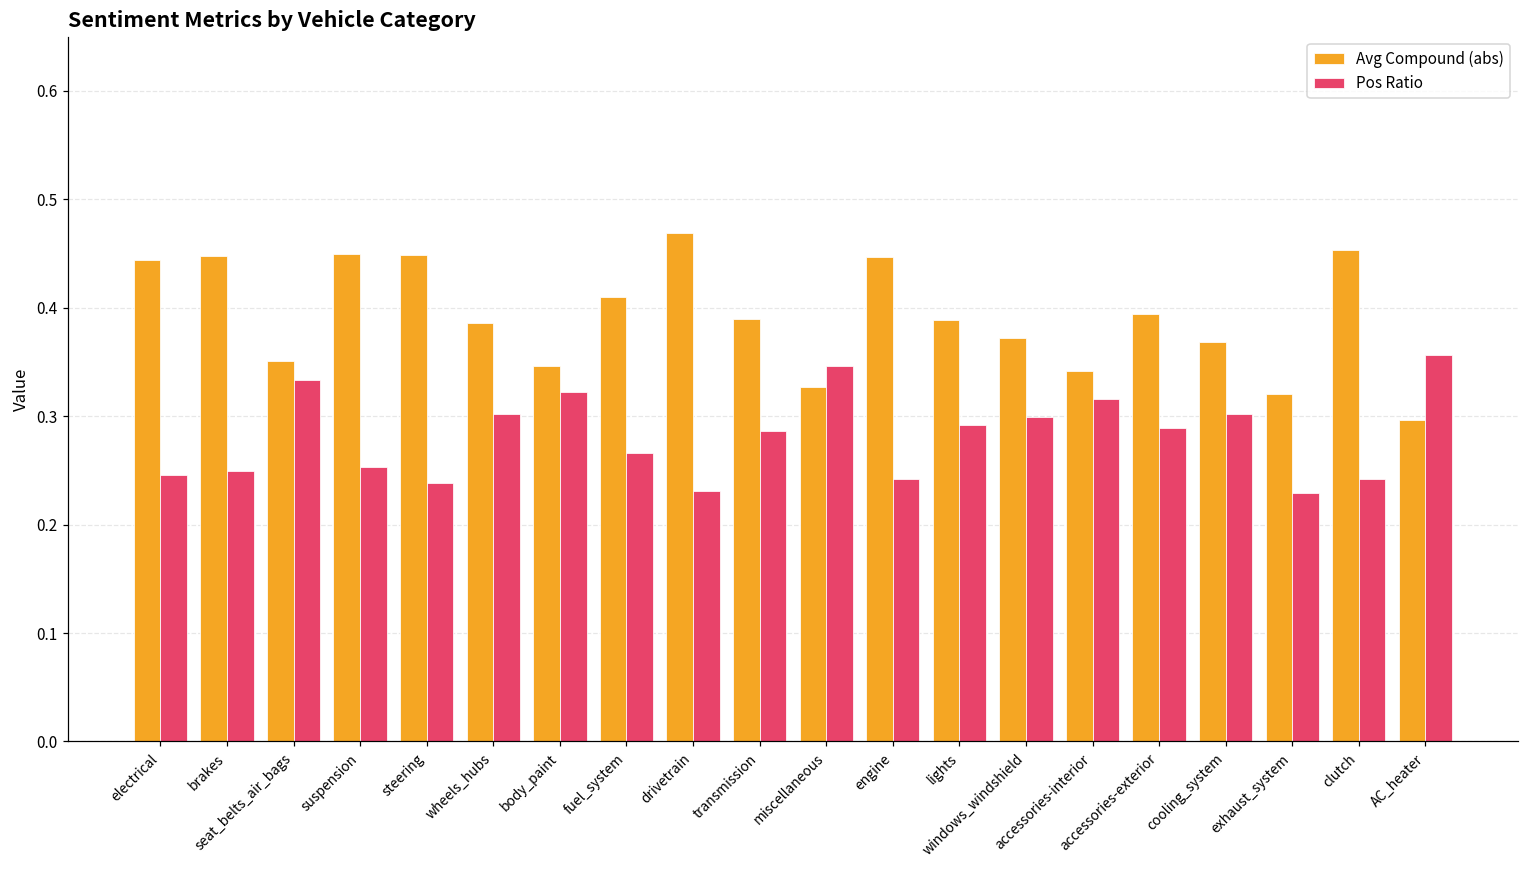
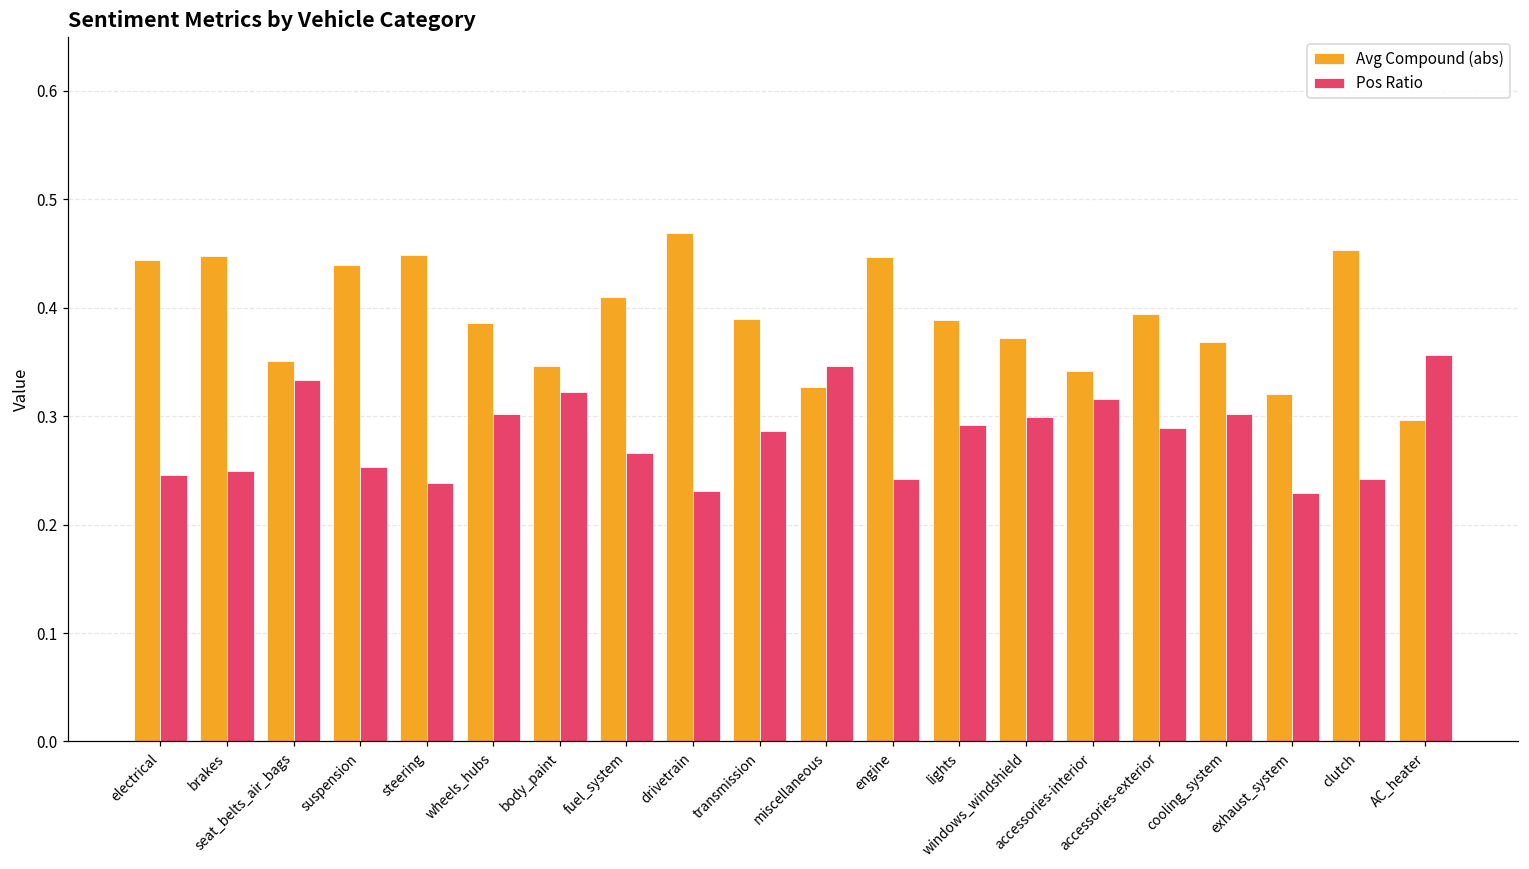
Avg Compound (abs), suspension: 0.45 -> 0.44
